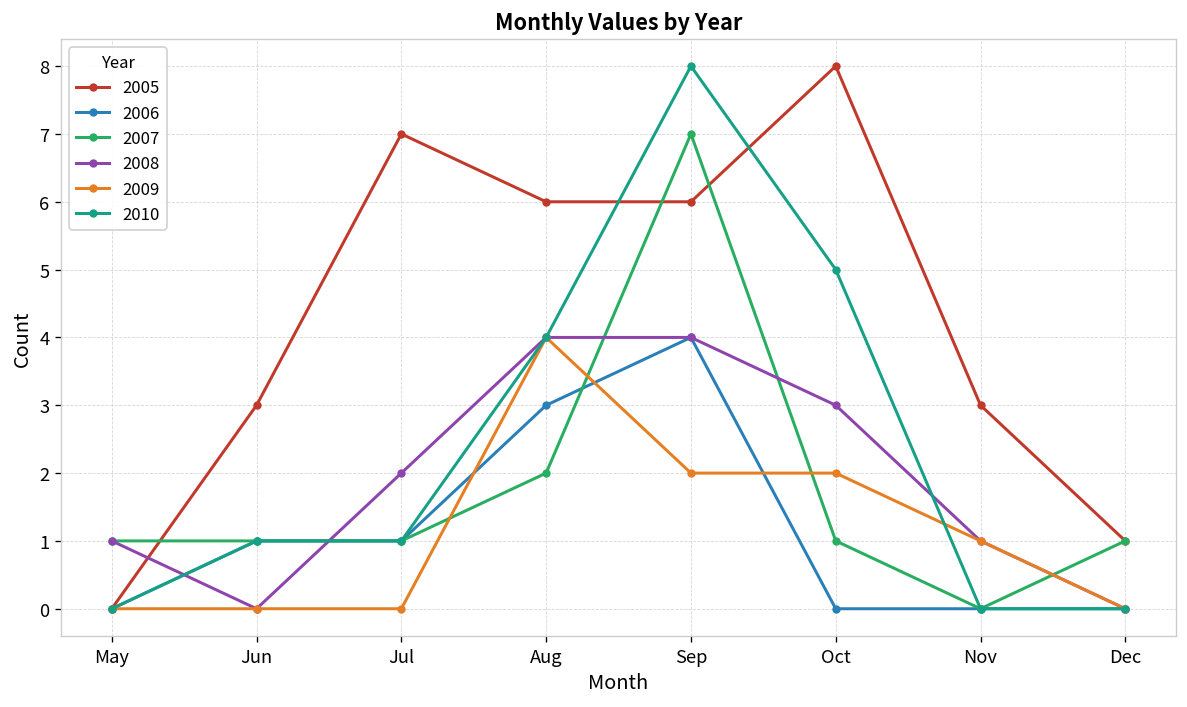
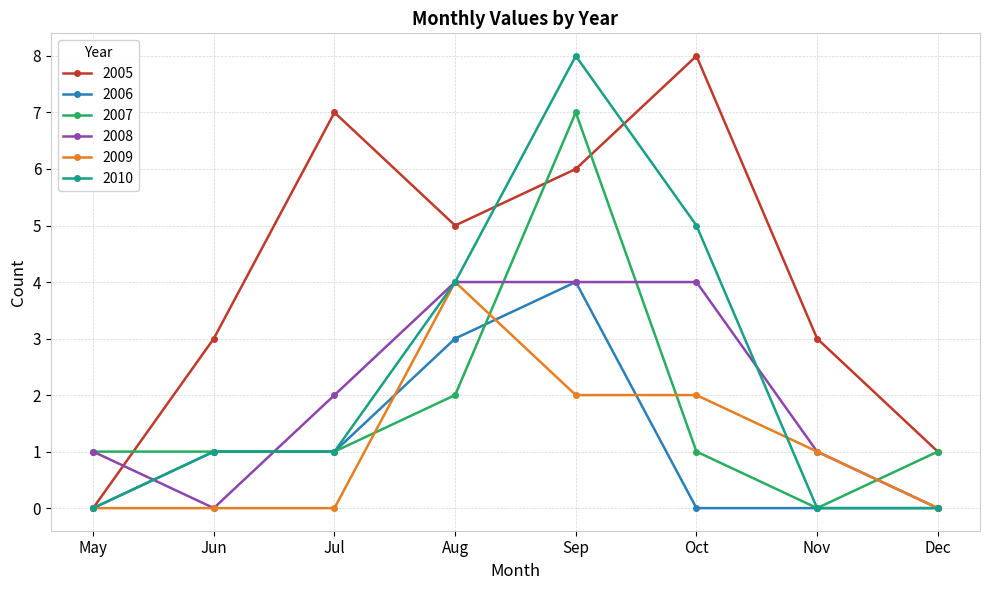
2005, Aug: 6 -> 5
2008, Oct: 3 -> 4
